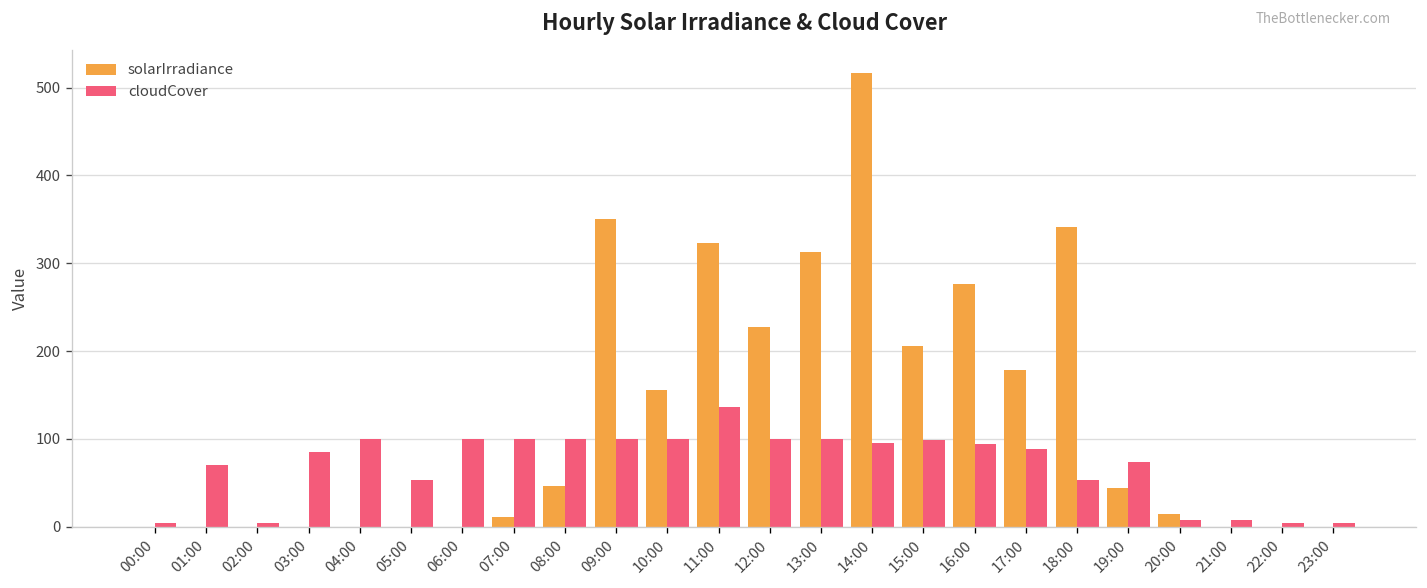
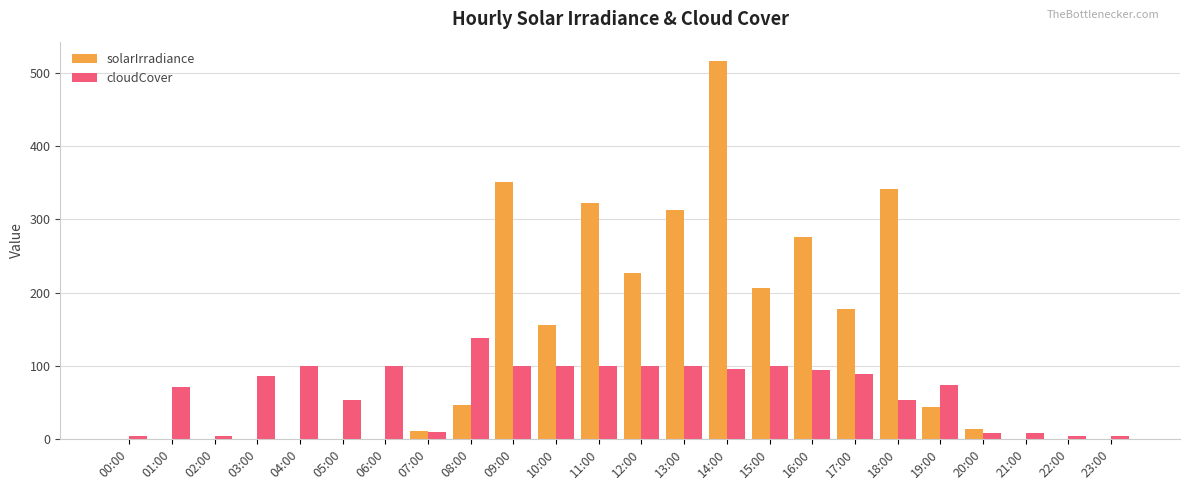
cloudCover, 07:00: 100 -> 10
cloudCover, 08:00: 100 -> 140
cloudCover, 11:00: 140 -> 100
